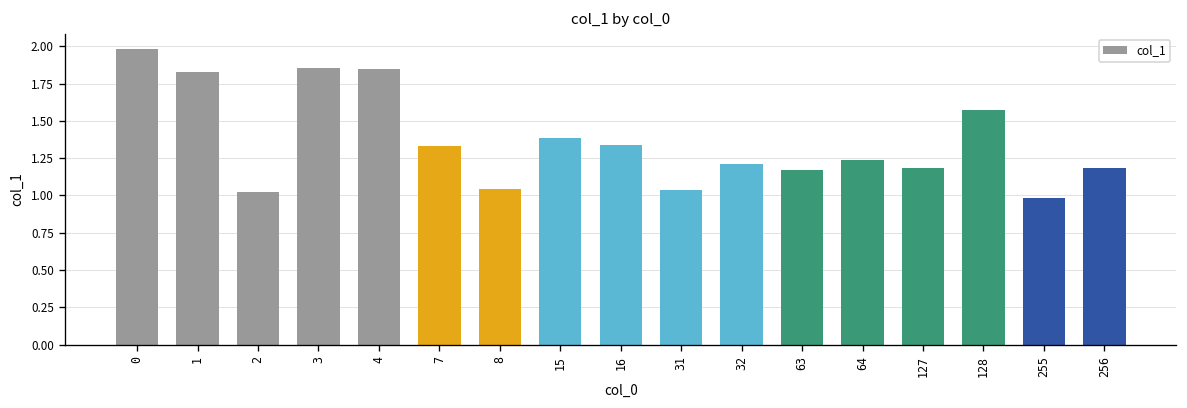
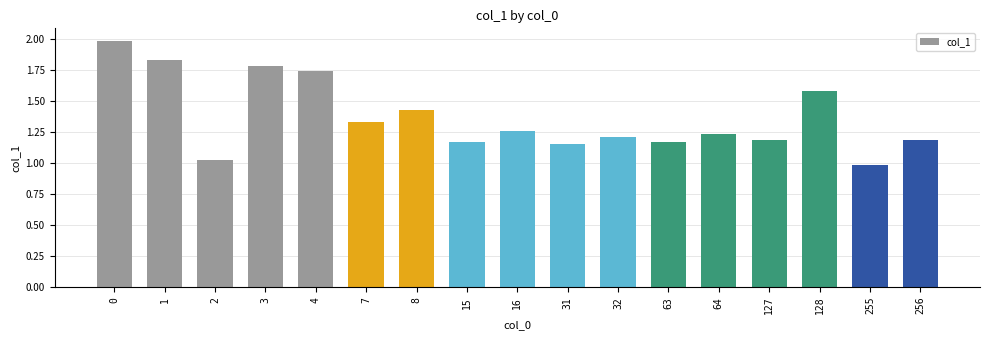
3: 1.85 -> 1.78
4: 1.85 -> 1.74
8: 1.05 -> 1.42
15: 1.39 -> 1.16
16: 1.34 -> 1.26
31: 1.04 -> 1.16
